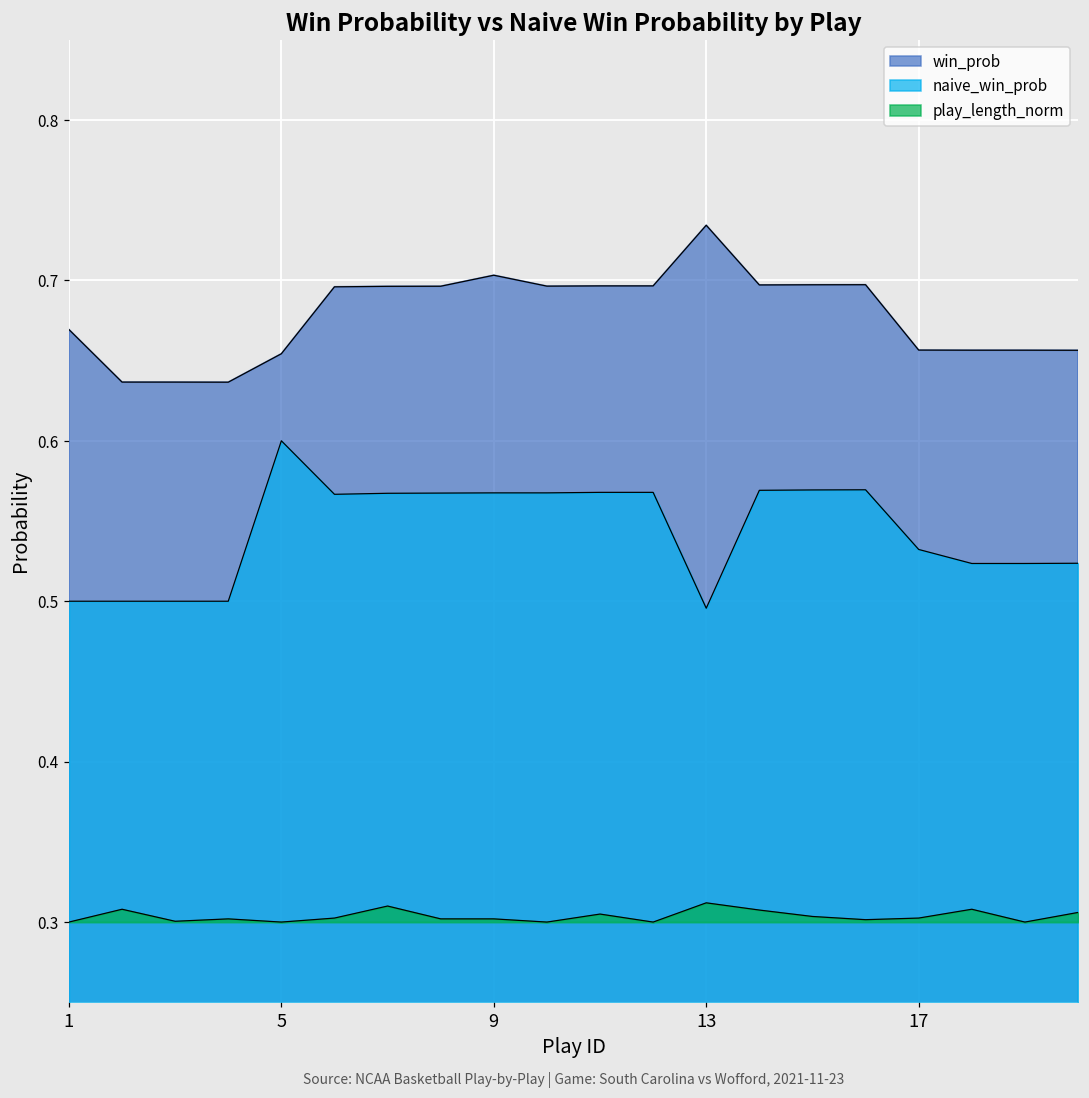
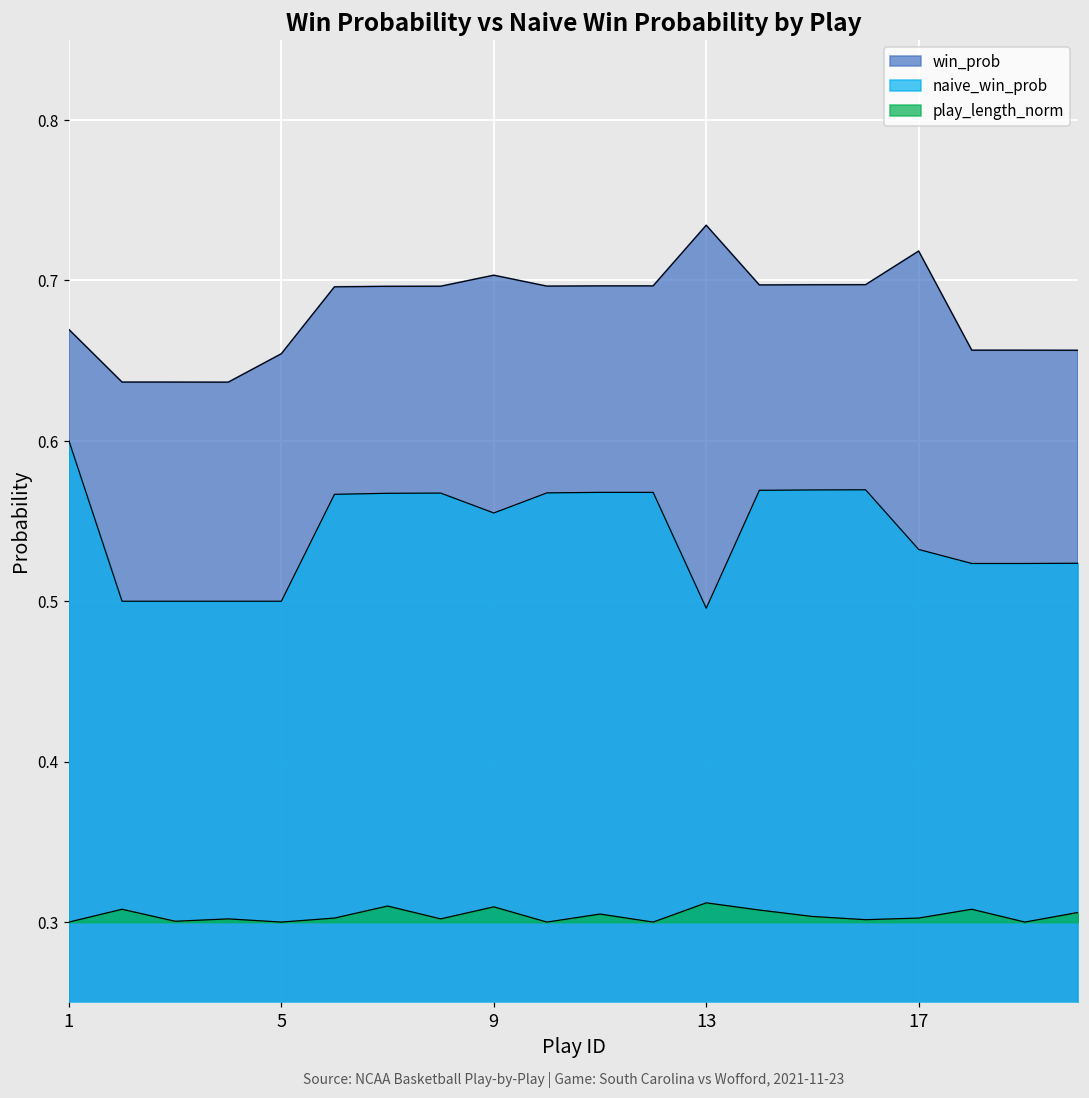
naive_win_prob, 1: 0.5 -> 0.6
naive_win_prob, 5: 0.6 -> 0.5
naive_win_prob, 9: 0.568 -> 0.555
play_length_norm, 9: 0.302 -> 0.310
win_prob, 17: 0.657 -> 0.718
